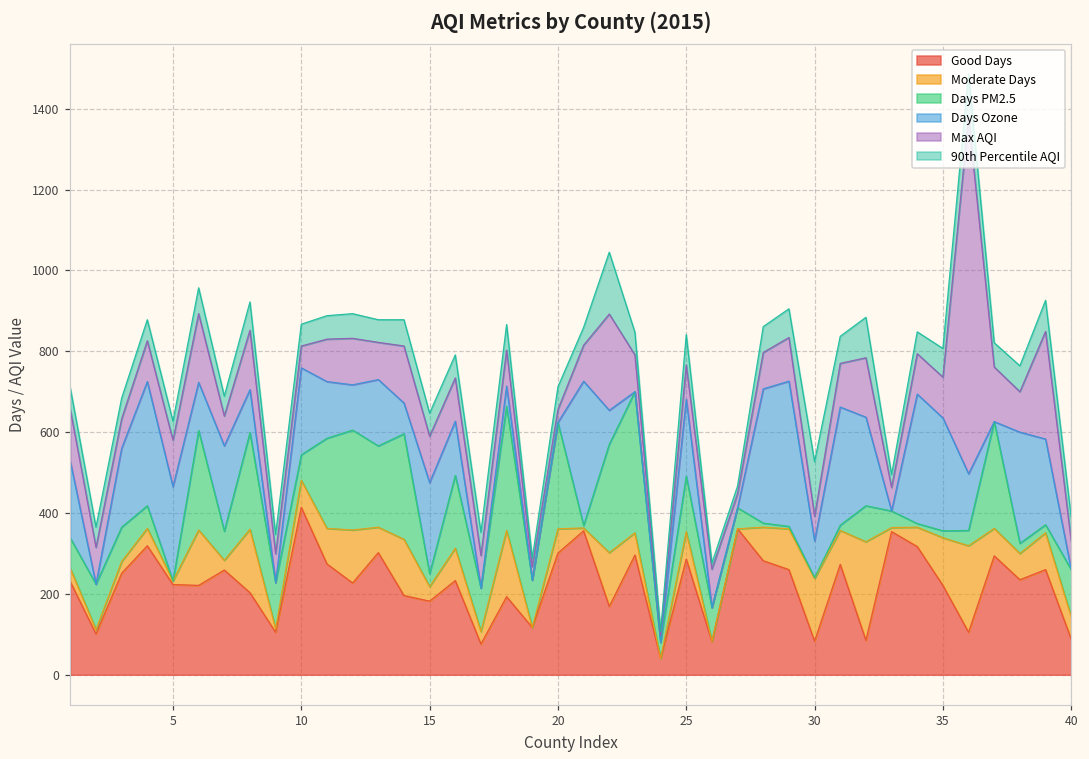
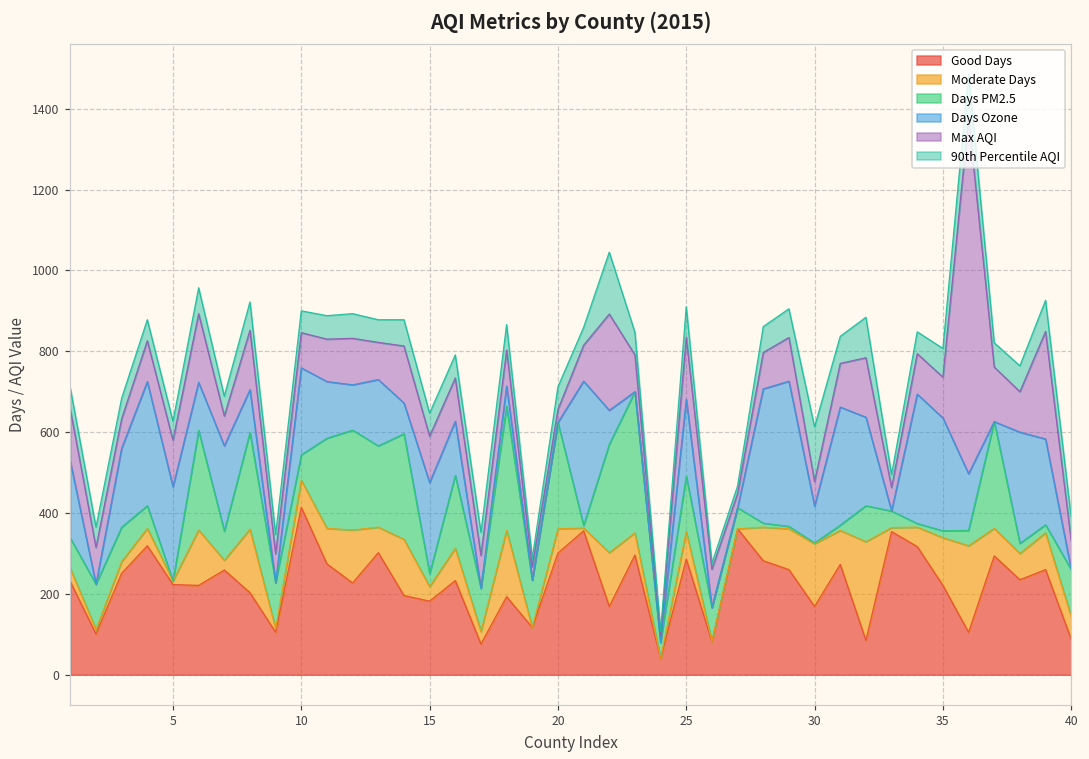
Max AQI, 10: 50 -> 90
Max AQI, 25: 90 -> 150
Good Days, 30: 80 -> 170
